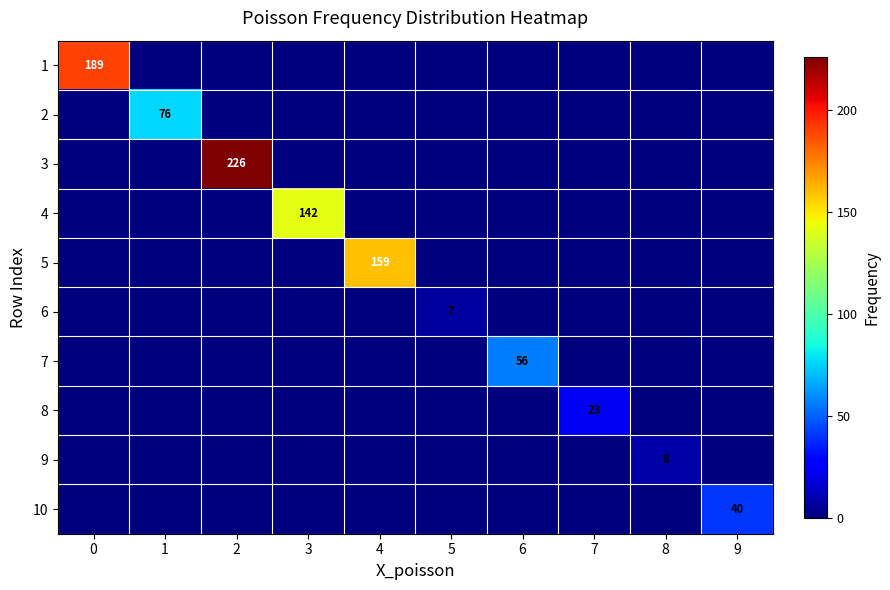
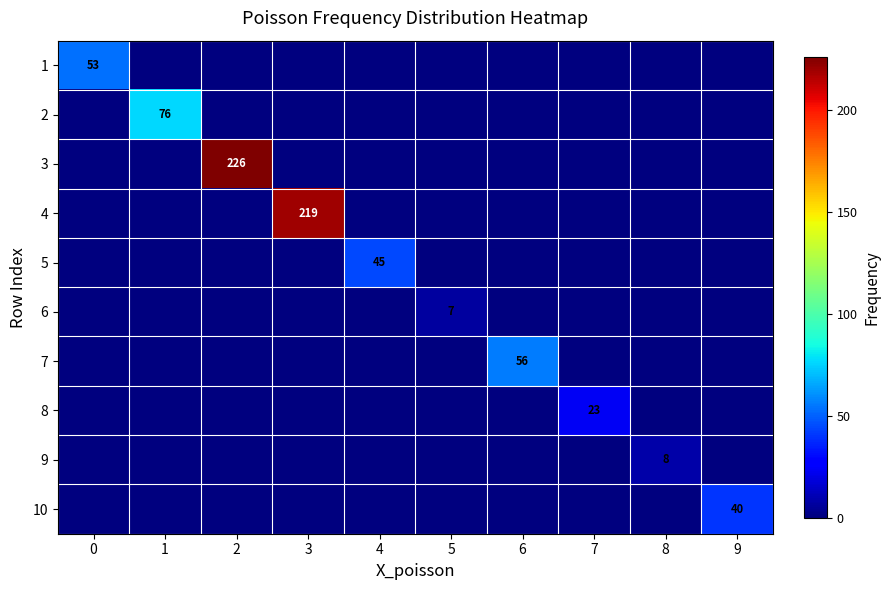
1, 0: 189 -> 53
4, 3: 142 -> 219
5, 4: 159 -> 45
